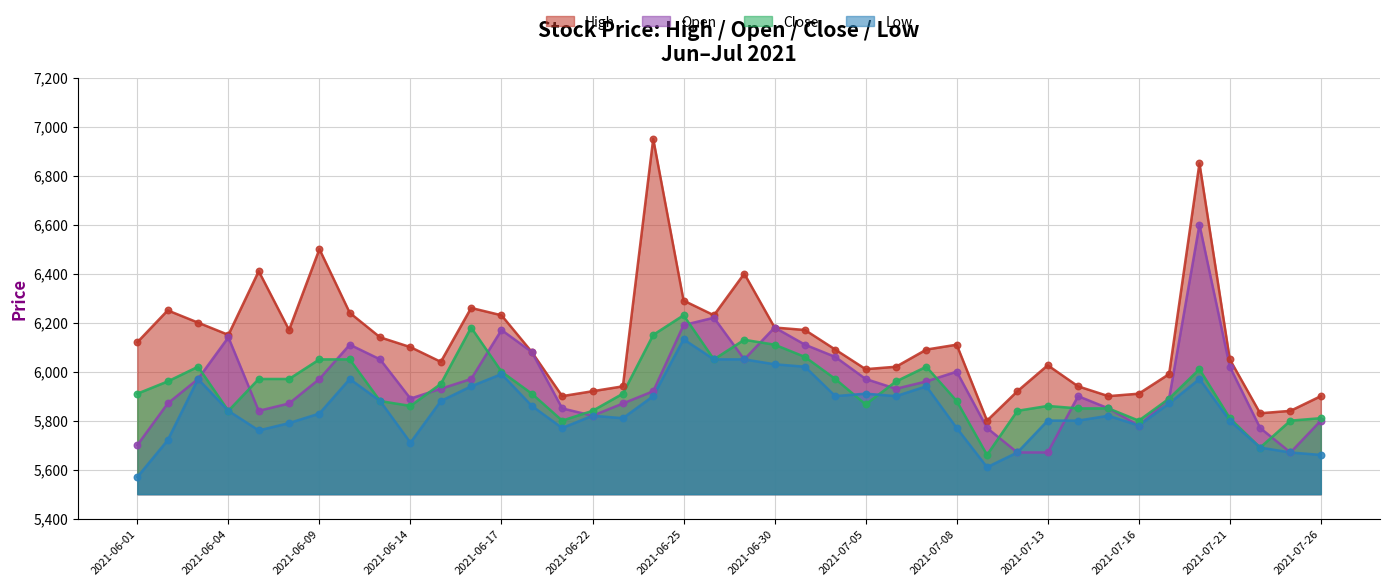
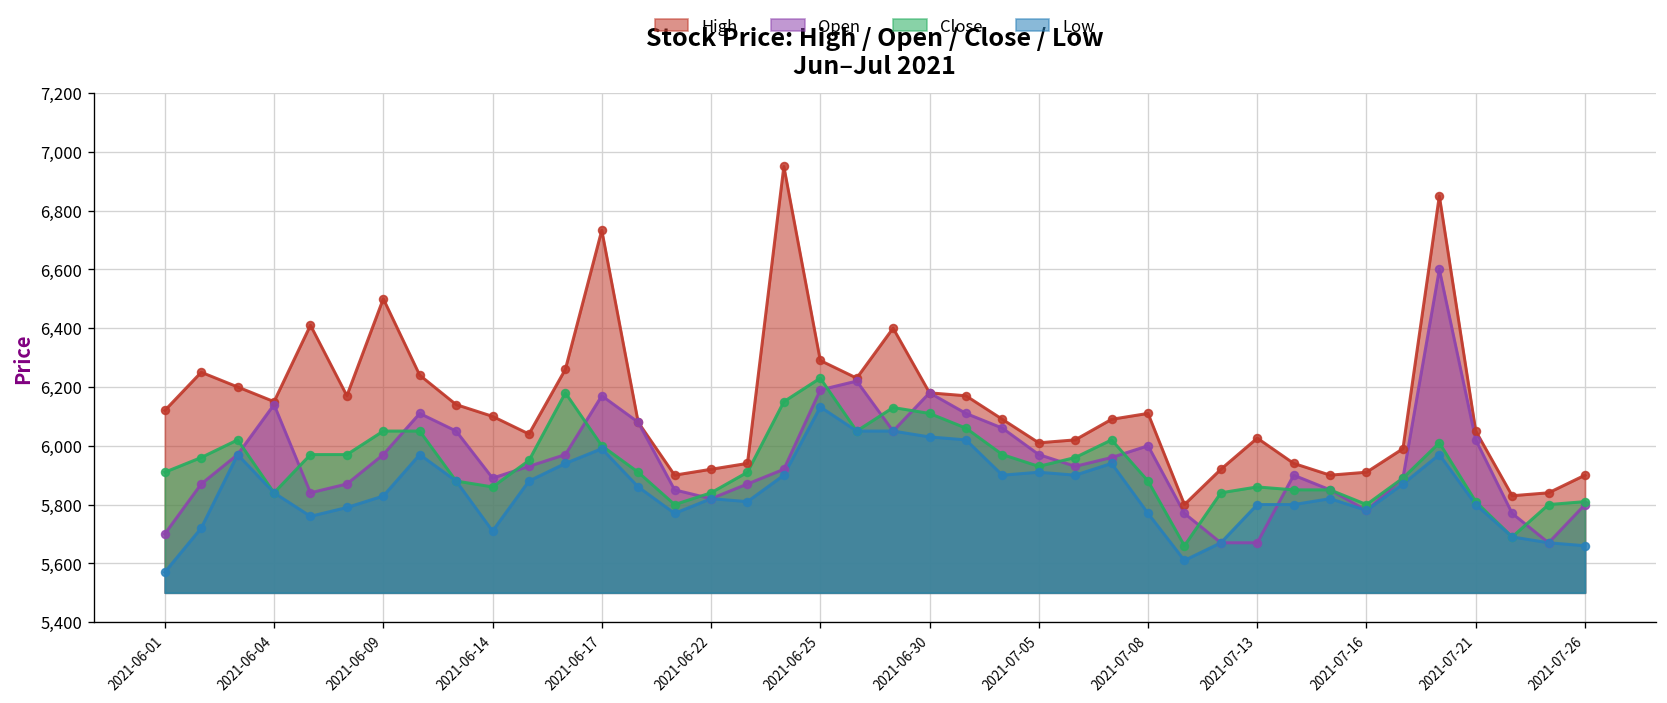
High, 2021-06-17: 6,230 -> 6,730
Close, 2021-07-05: 5,870 -> 5,930
